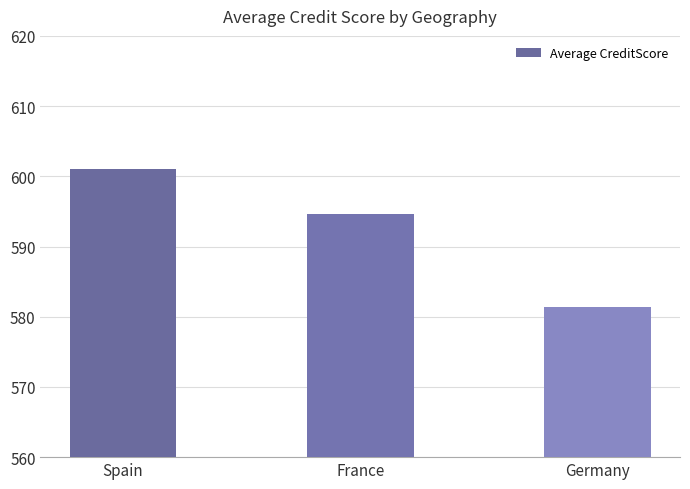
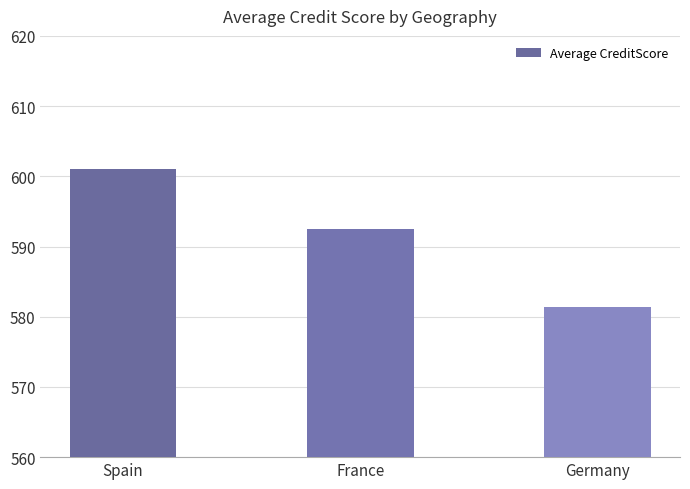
France: 595 -> 593
